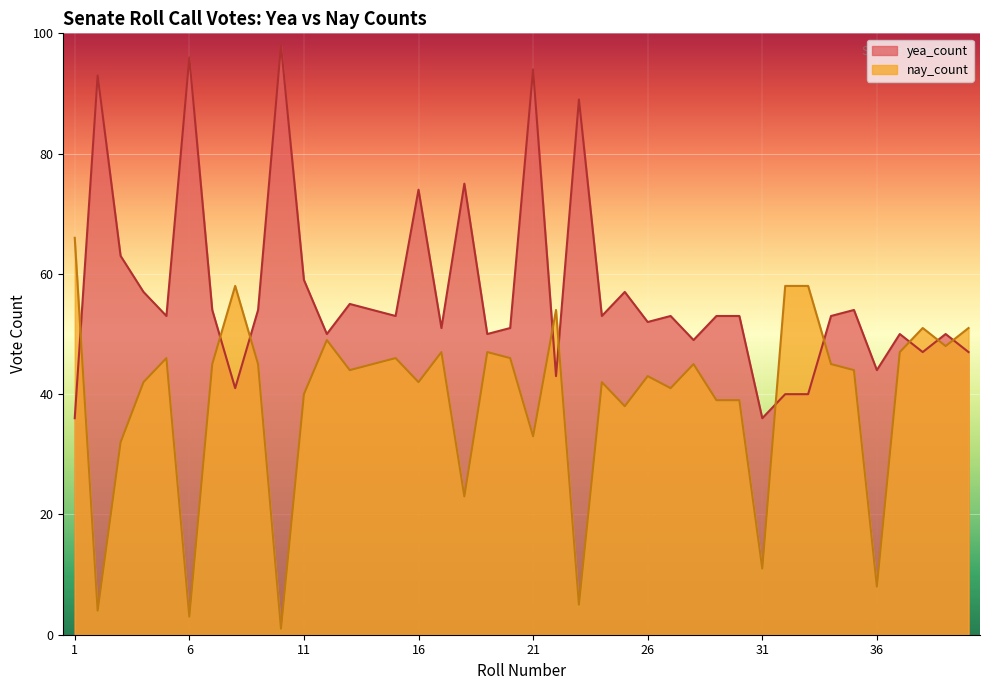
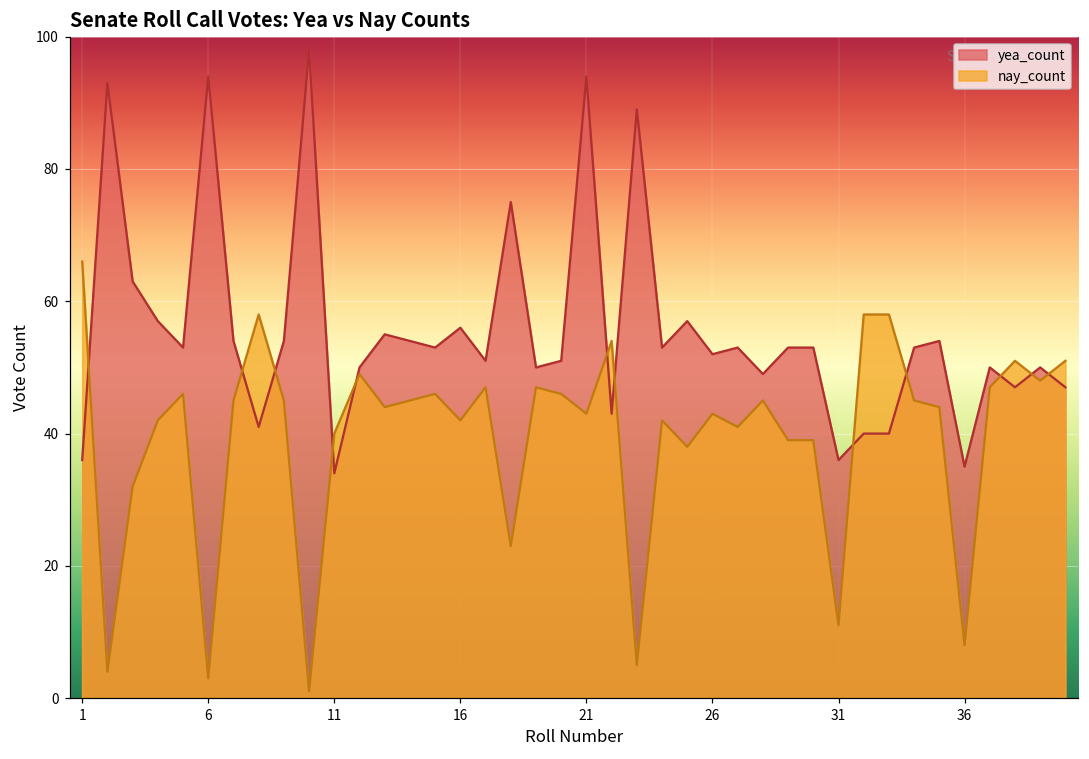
yea_count, 6: 96 -> 94
yea_count, 11: 59 -> 34
yea_count, 16: 74 -> 56
nay_count, 21: 33 -> 43
yea_count, 36: 44 -> 35
